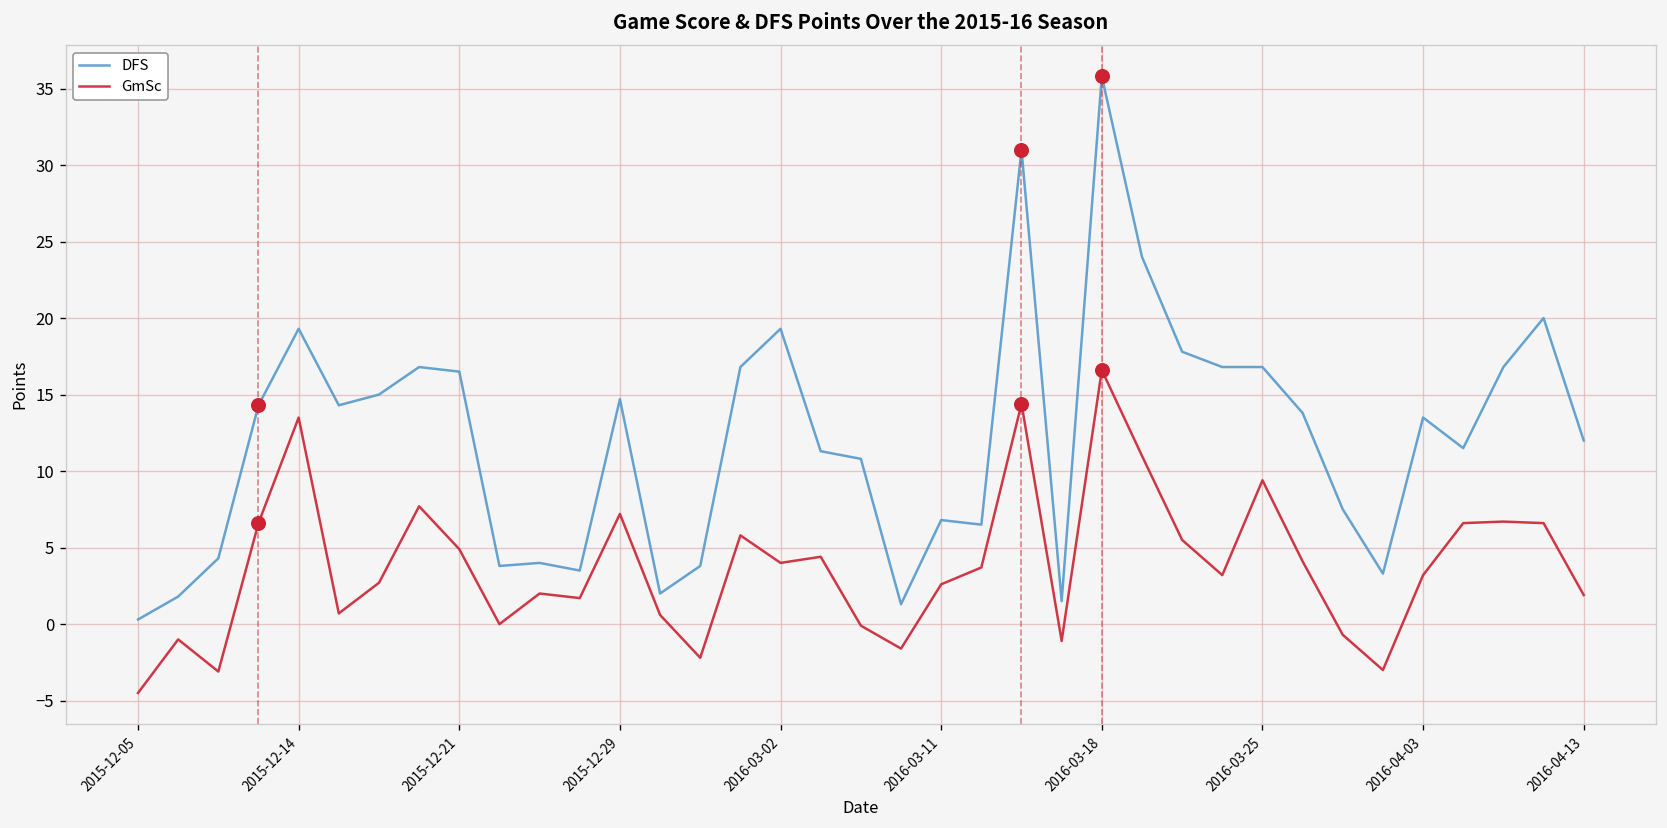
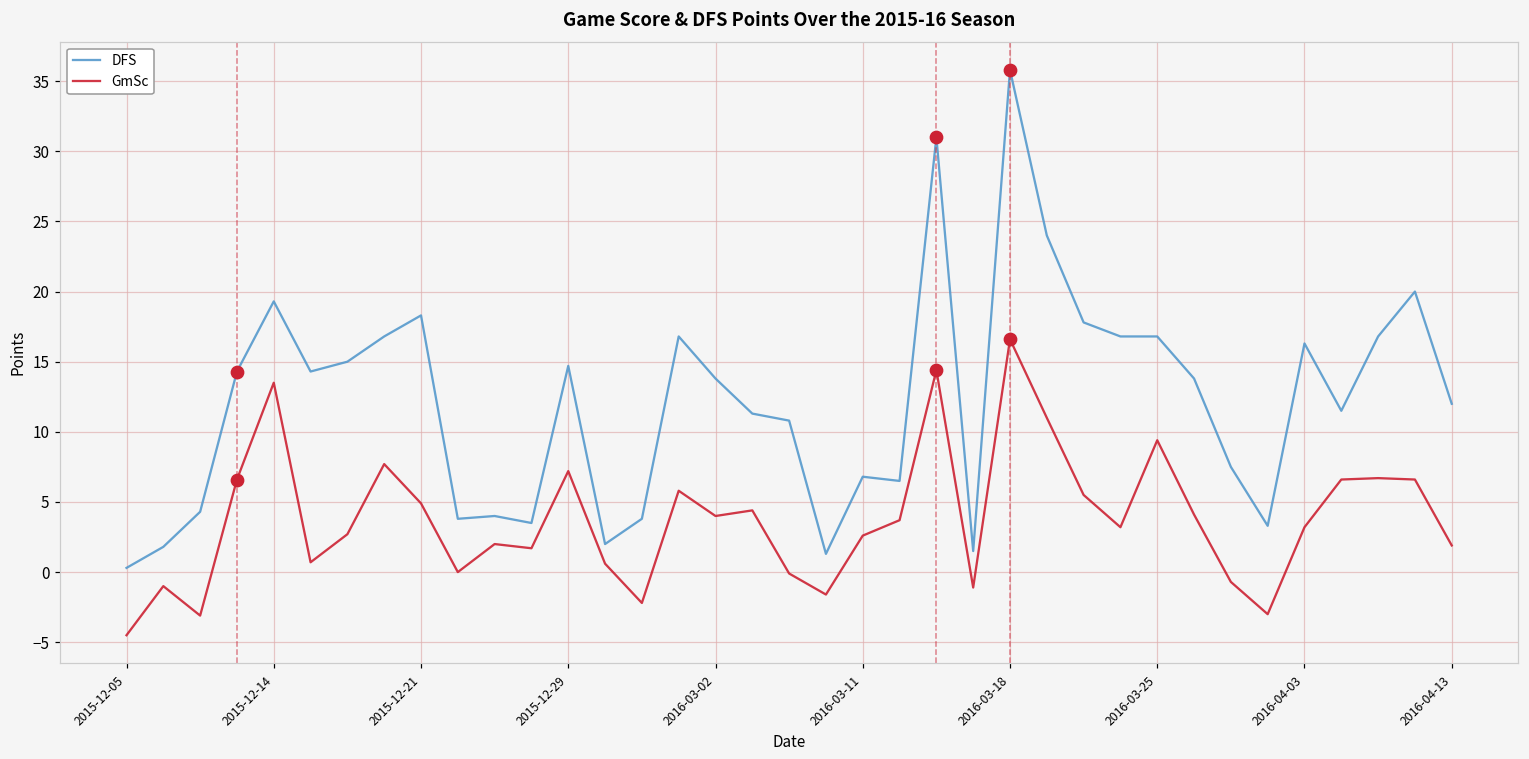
DFS, 2015-12-21: 16.5 -> 18.3
DFS, 2016-03-02: 19.3 -> 13.8
DFS, 2016-04-03: 13.5 -> 16.3
